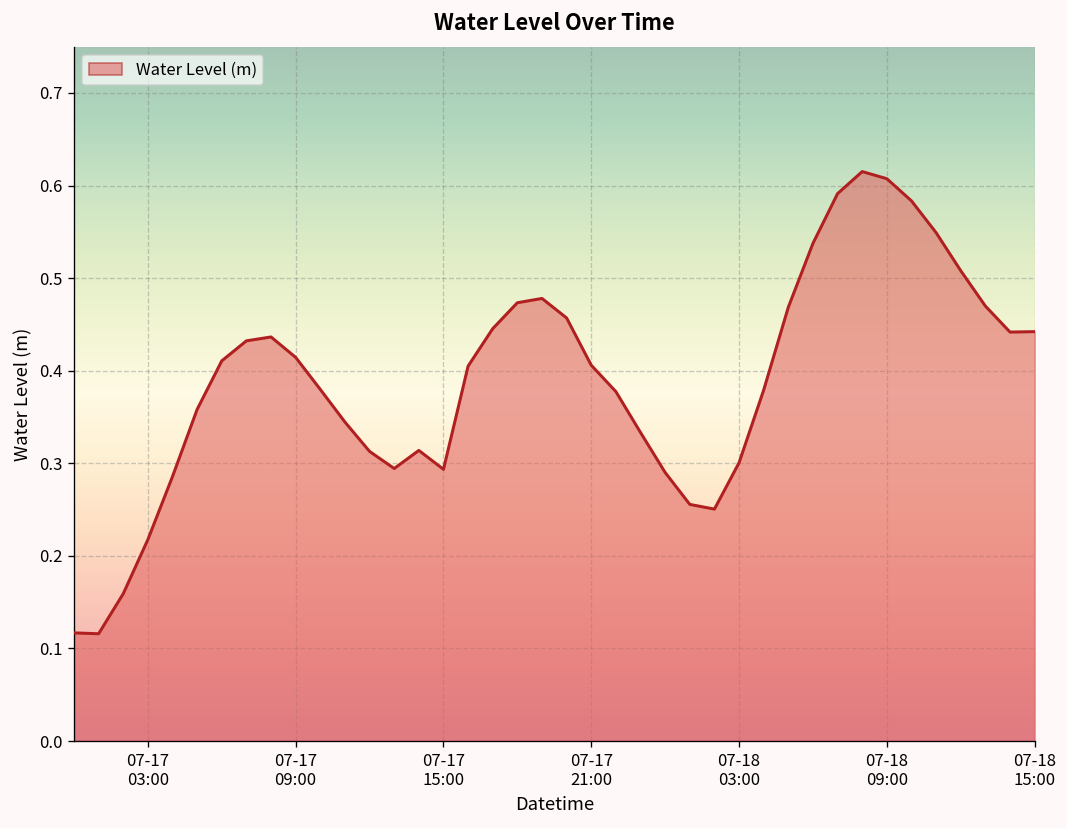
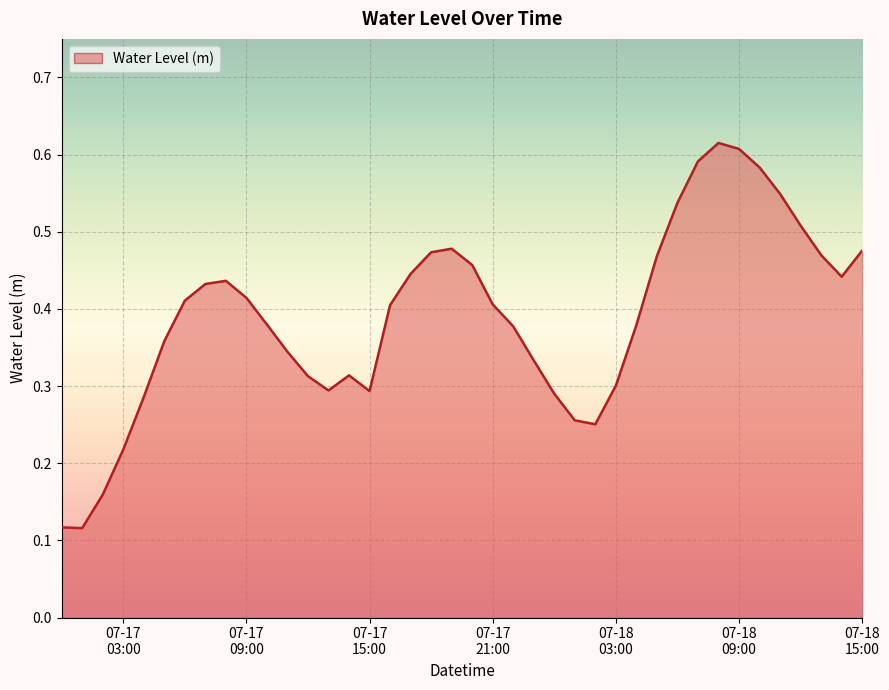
07-18 15:00: 0.44 -> 0.48
